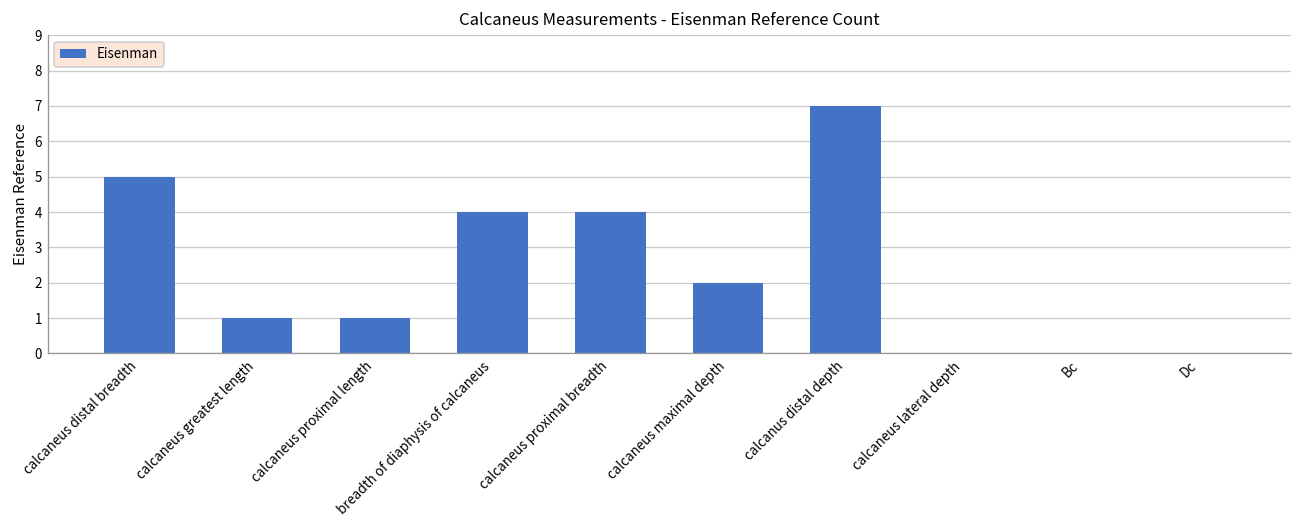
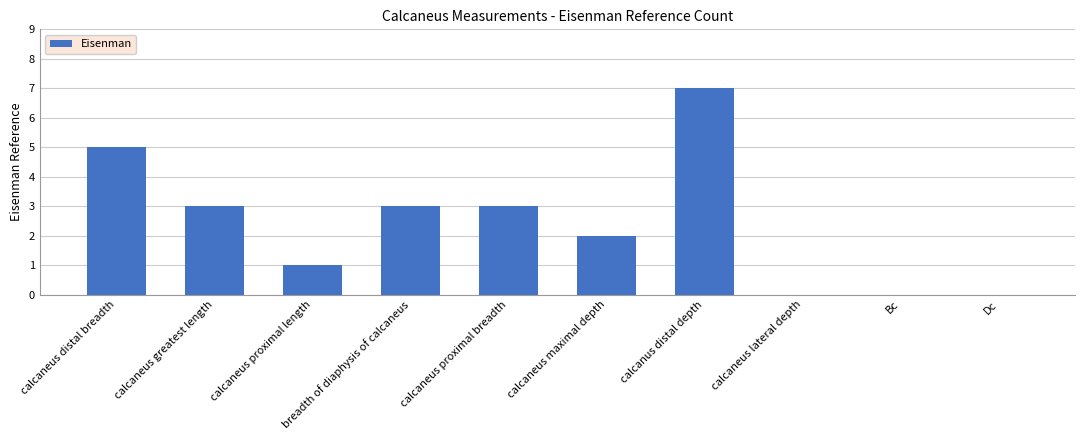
calcaneus greatest length: 1 -> 3
breadth of diaphysis of calcaneus: 4 -> 3
calcaneus proximal breadth: 4 -> 3
